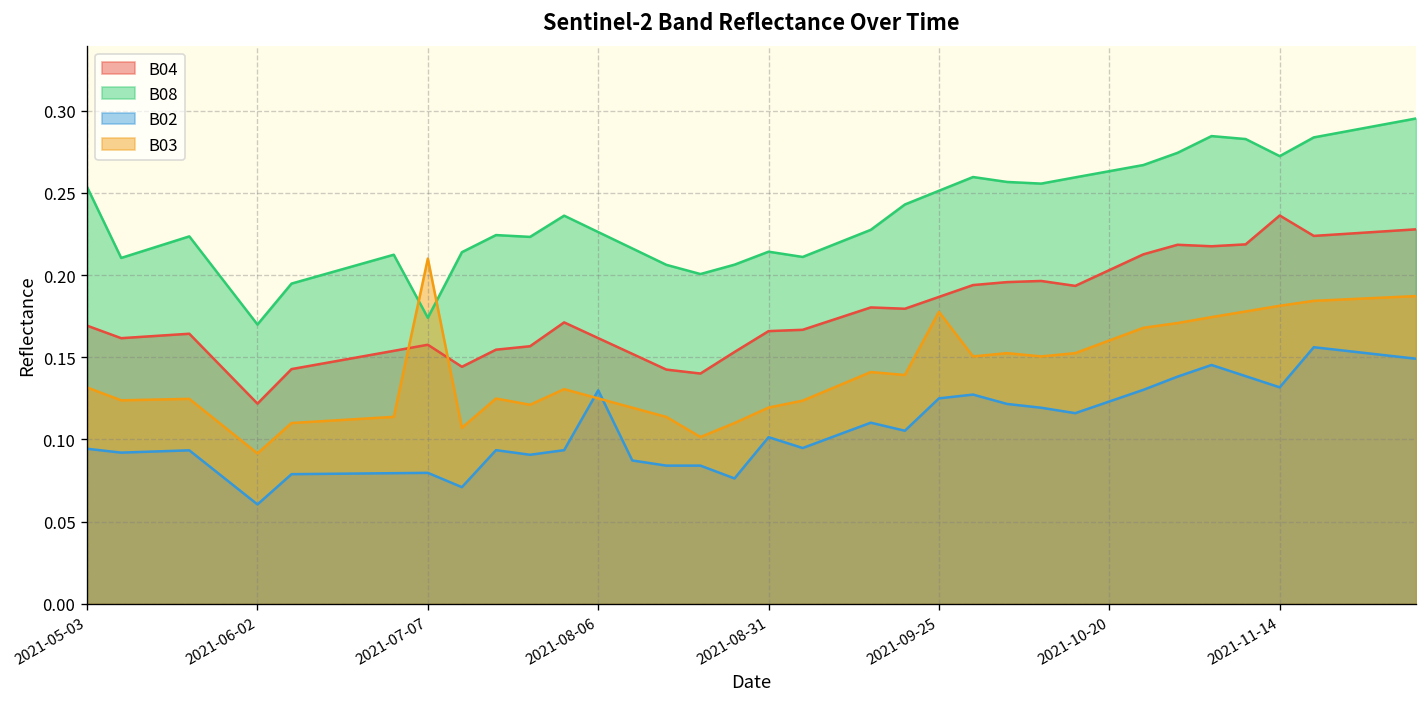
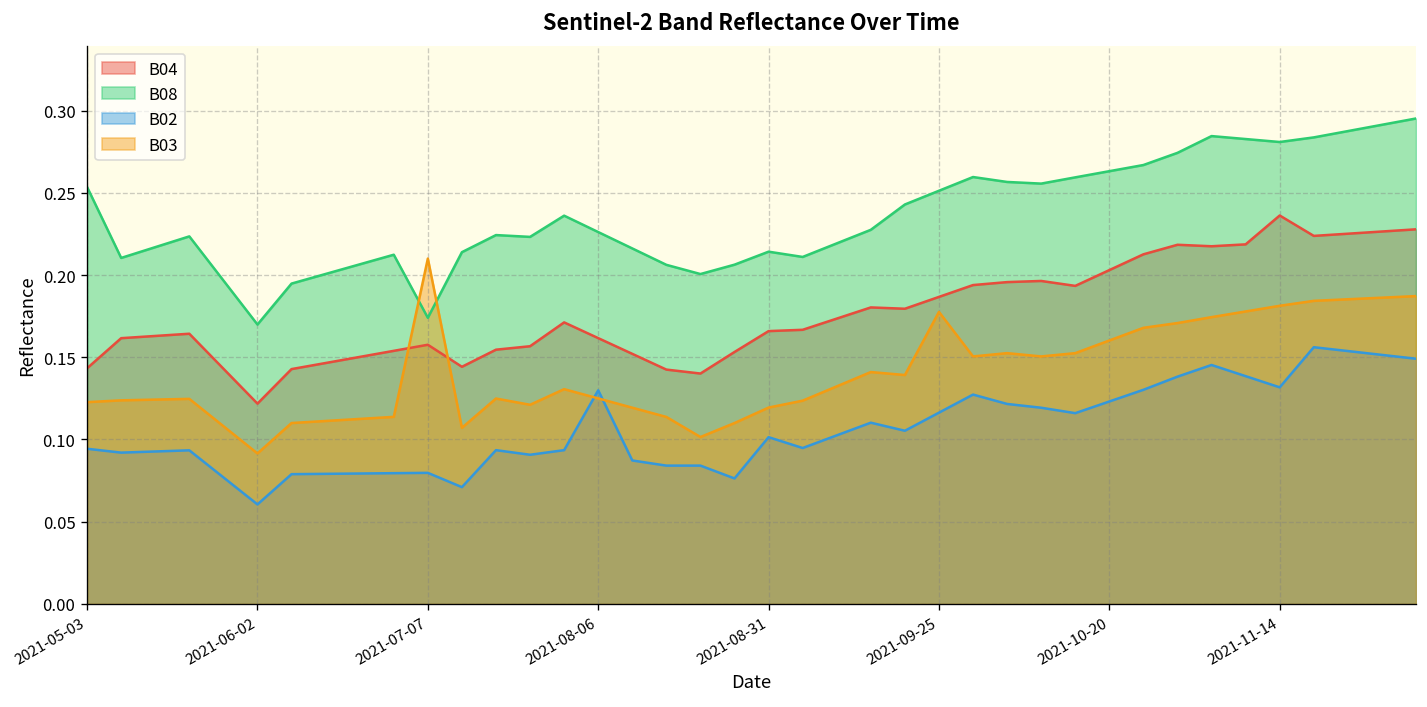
B04, 2021-05-03: 0.169 -> 0.143
B03, 2021-05-03: 0.132 -> 0.123
B02, 2021-09-25: 0.125 -> 0.116
B08, 2021-11-14: 0.272 -> 0.281
